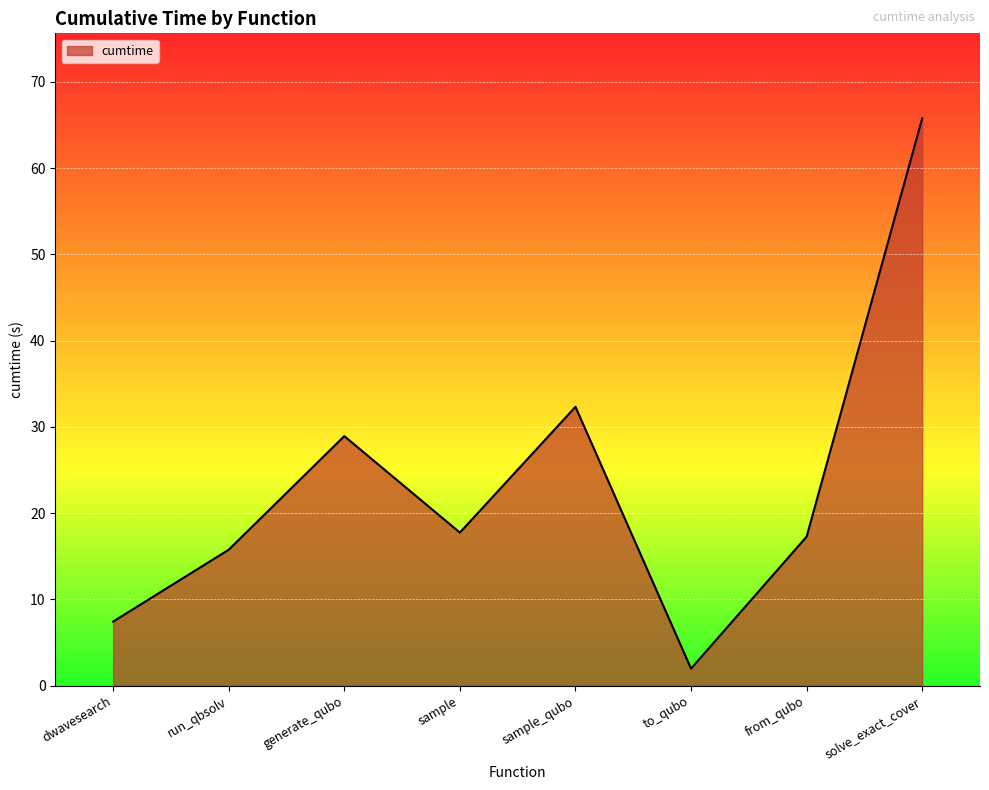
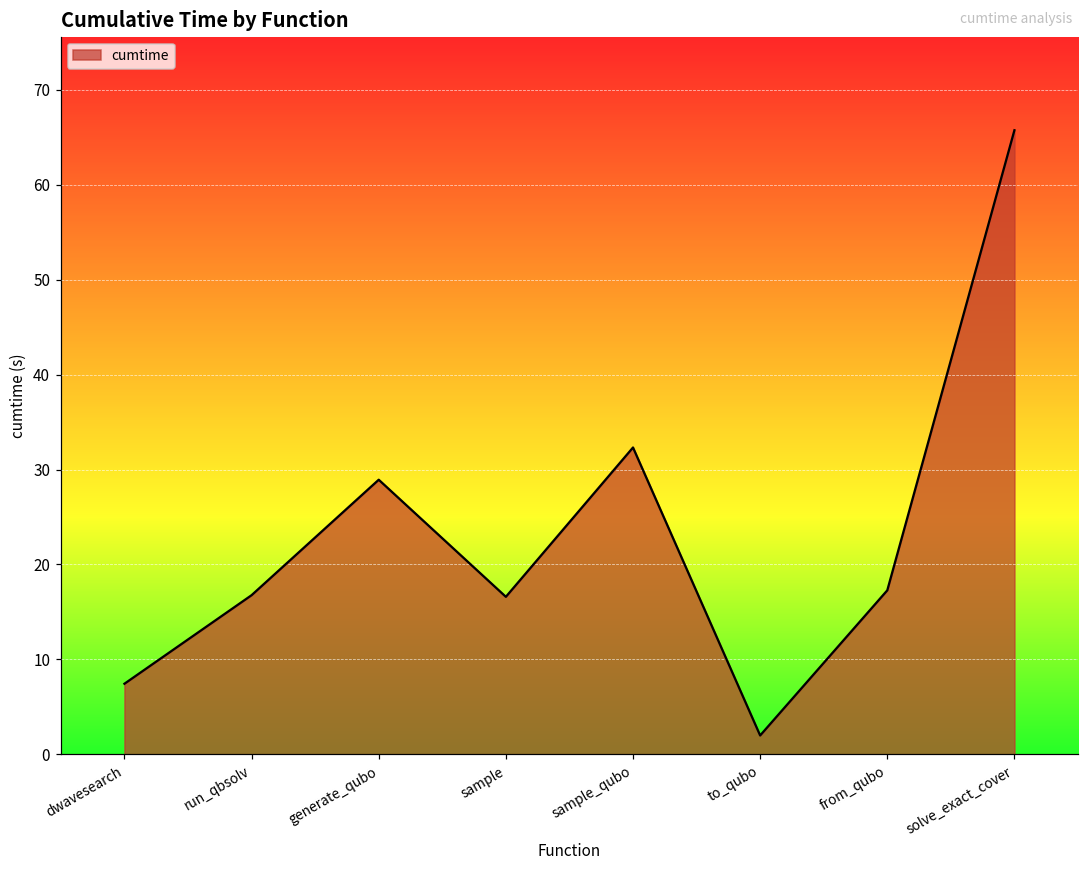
run_qbsolv: 16 -> 17
sample: 18 -> 17
